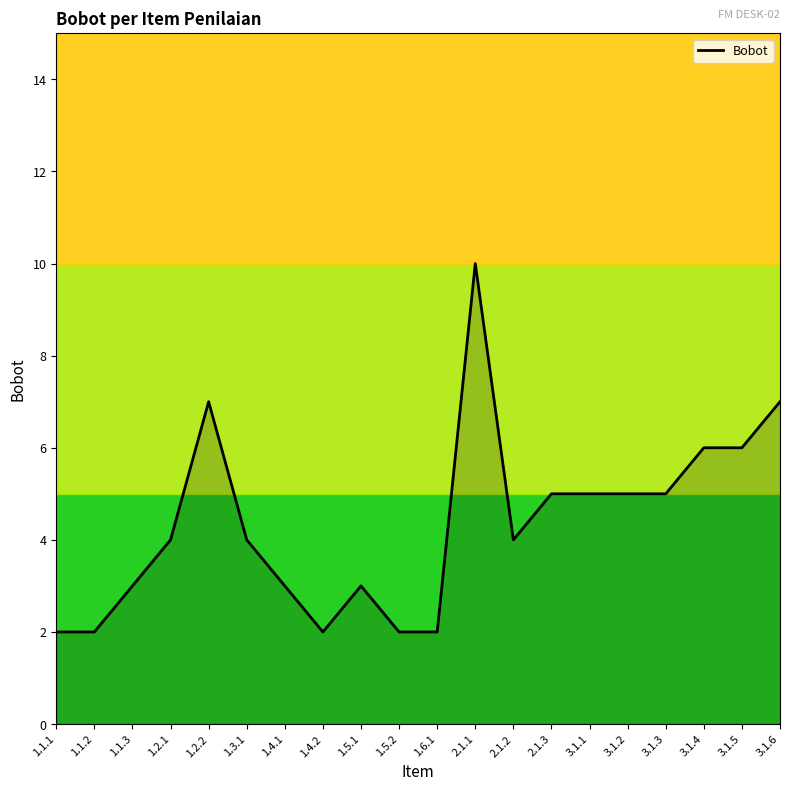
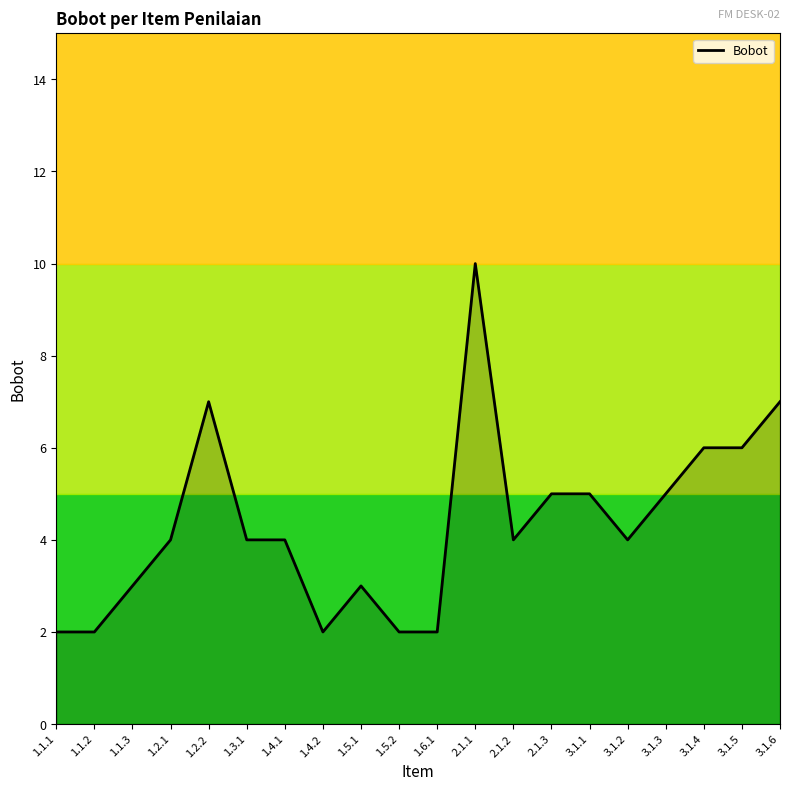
1.4.1: 3 -> 4
3.1.2: 5 -> 4
